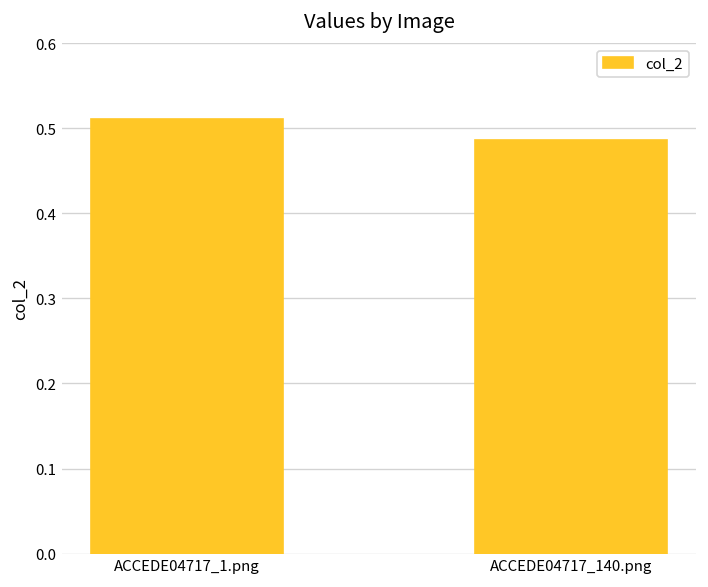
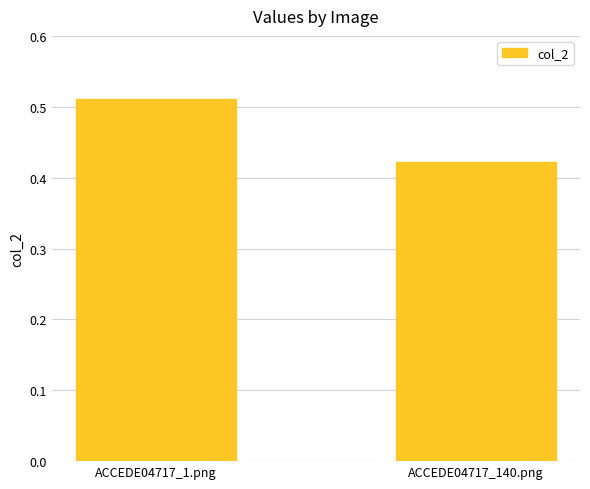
ACCEDE04717_140.png: 0.49 -> 0.42
